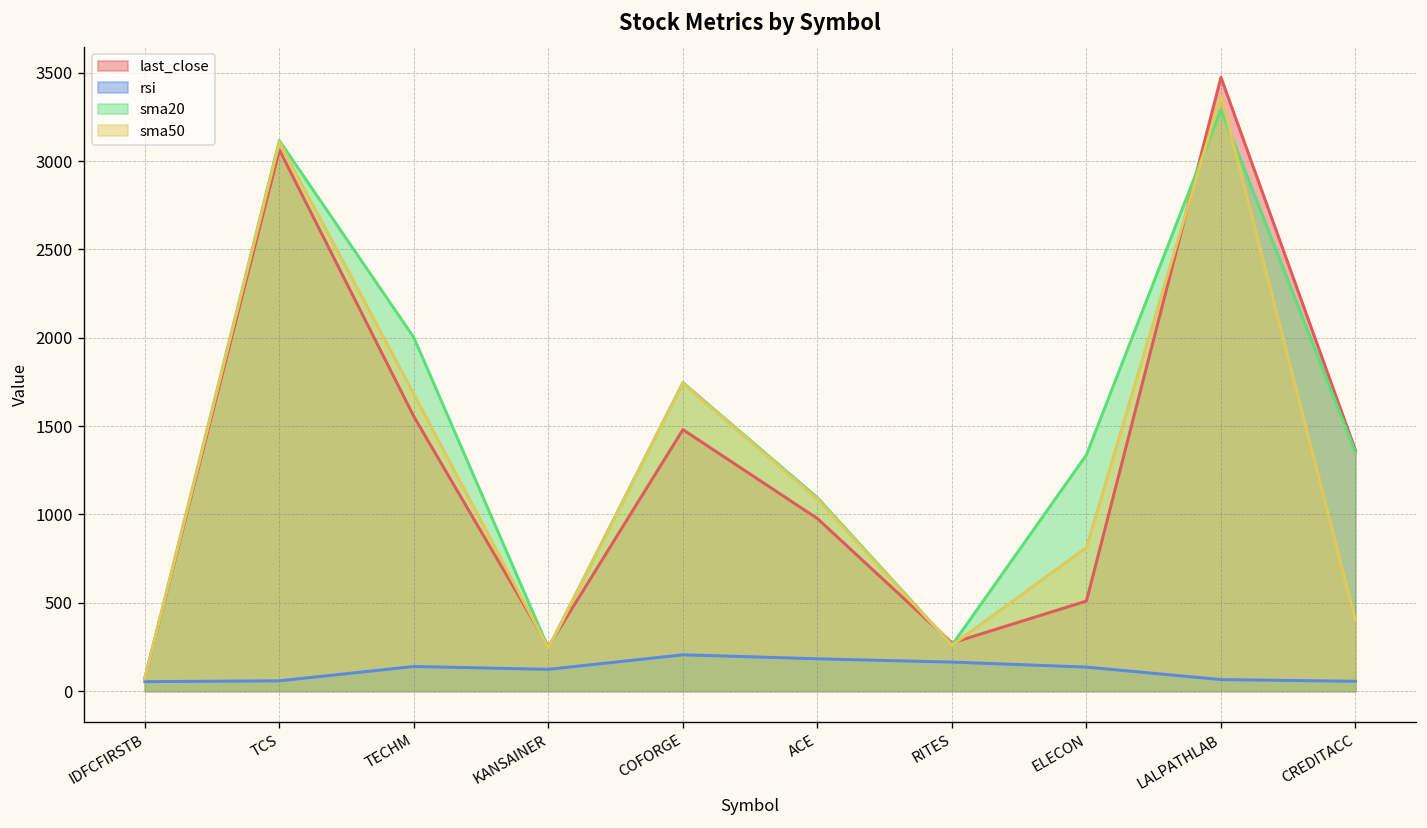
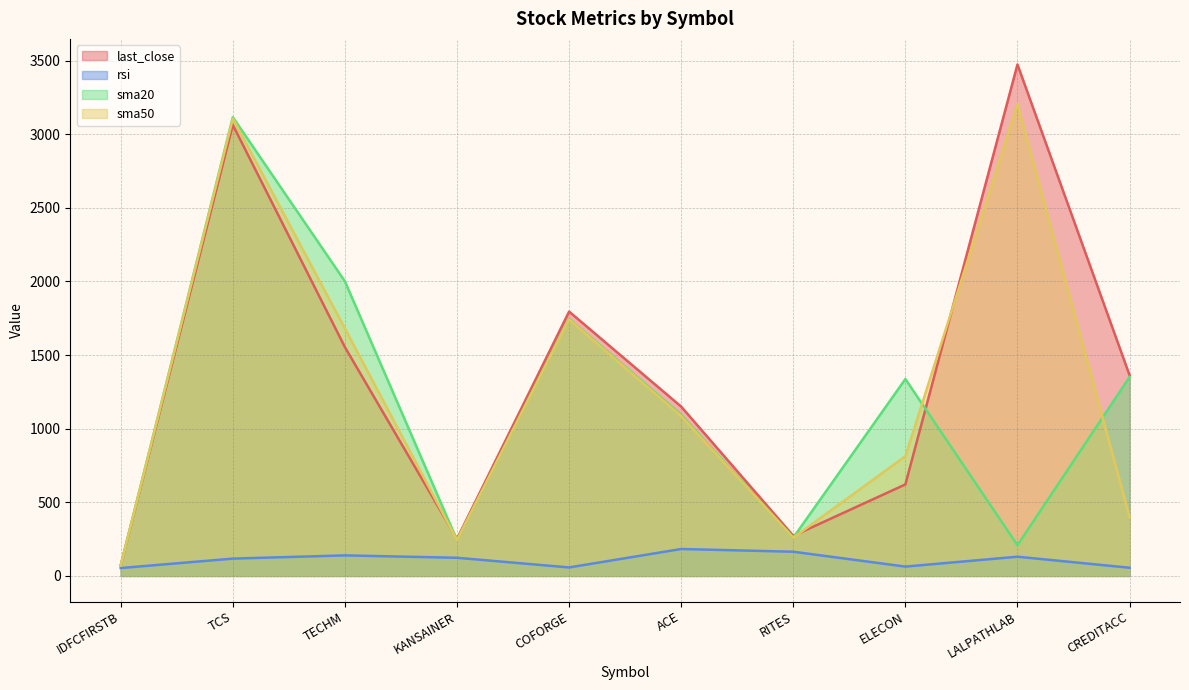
rsi, TCS: 60 -> 120
last_close, COFORGE: 1480 -> 1800
rsi, COFORGE: 210 -> 60
last_close, ACE: 980 -> 1150
last_close, ELECON: 510 -> 620
rsi, ELECON: 140 -> 60
rsi, LALPATHLAB: 70 -> 130
sma20, LALPATHLAB: 3290 -> 210
sma50, LALPATHLAB: 3370 -> 3200
